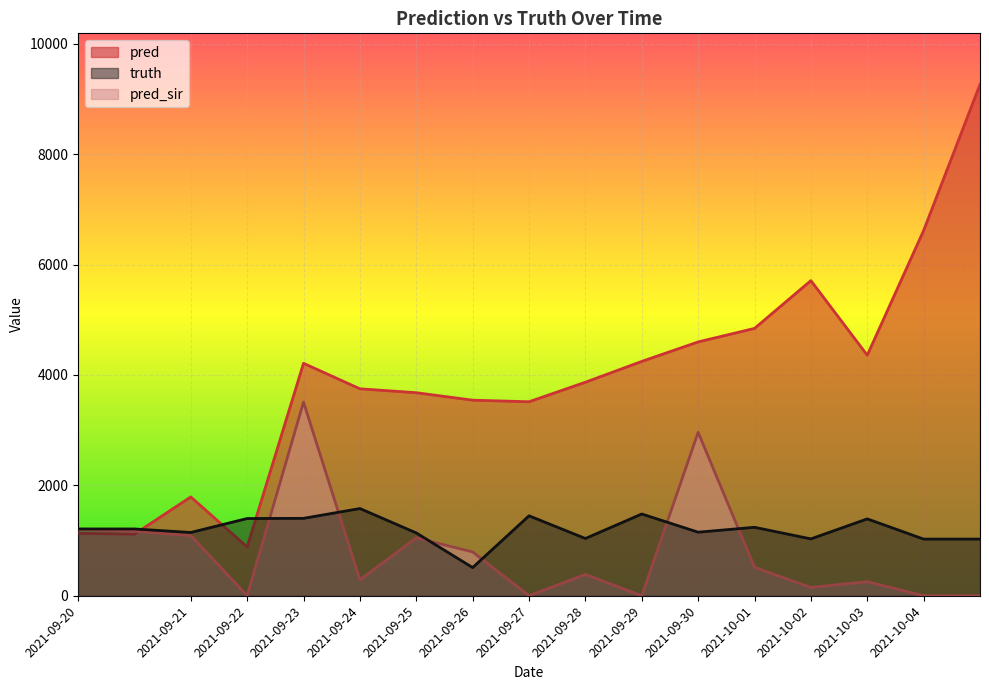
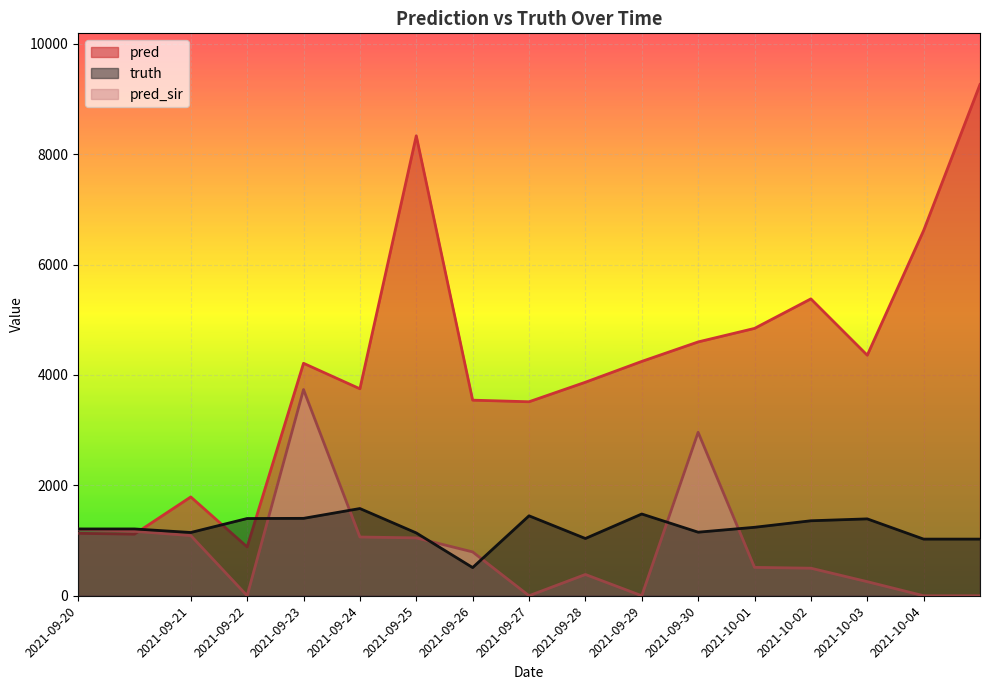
pred_sir, 2021-09-23: 3500 -> 3700
pred_sir, 2021-09-24: 300 -> 1100
pred, 2021-09-25: 3700 -> 8300
pred, 2021-10-02: 5700 -> 5400
truth, 2021-10-02: 1000 -> 1400
pred_sir, 2021-10-02: 200 -> 500
